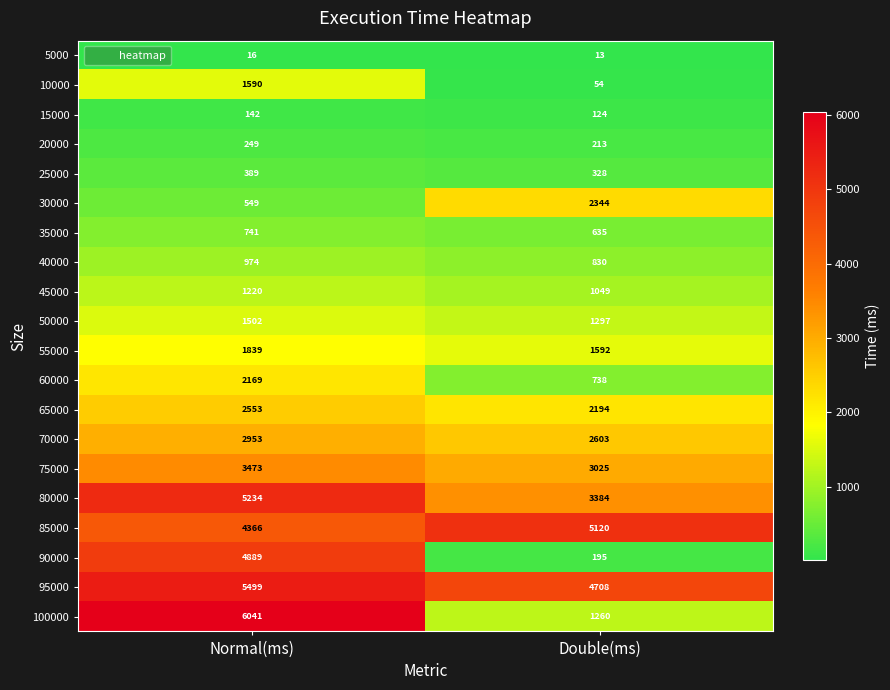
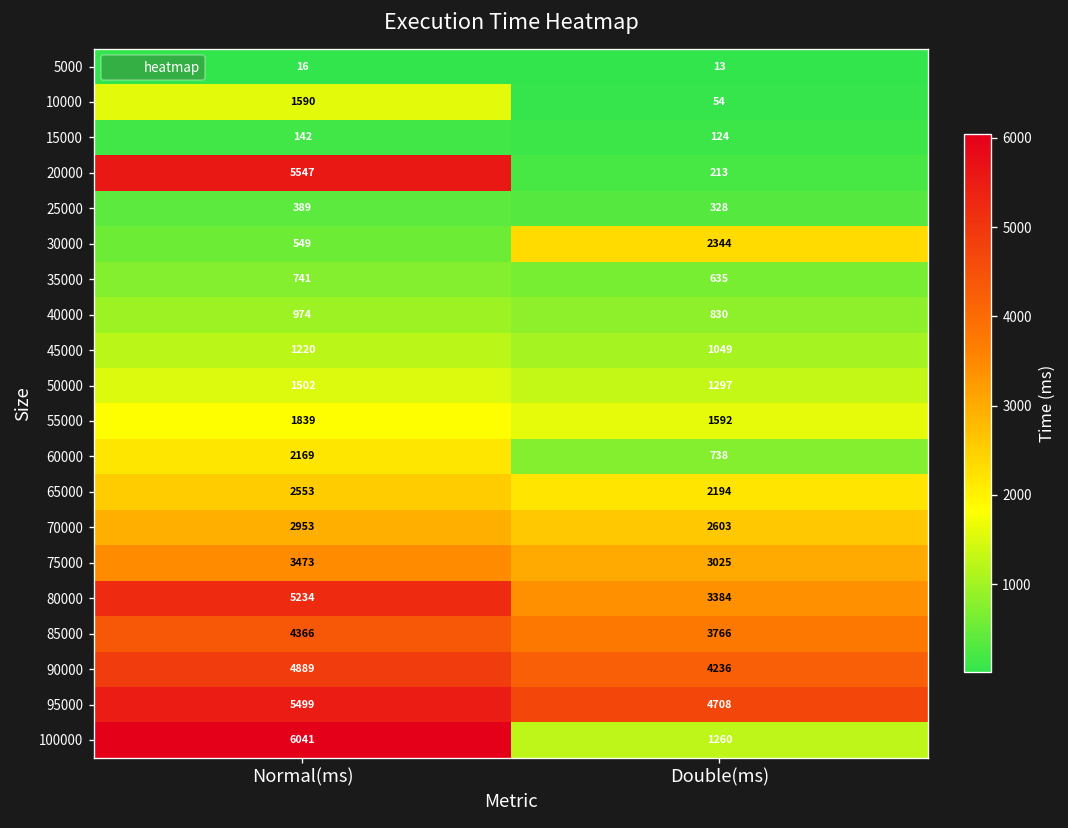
20000, Normal(ms): 249 -> 5547
85000, Double(ms): 5120 -> 3766
90000, Double(ms): 195 -> 4236
